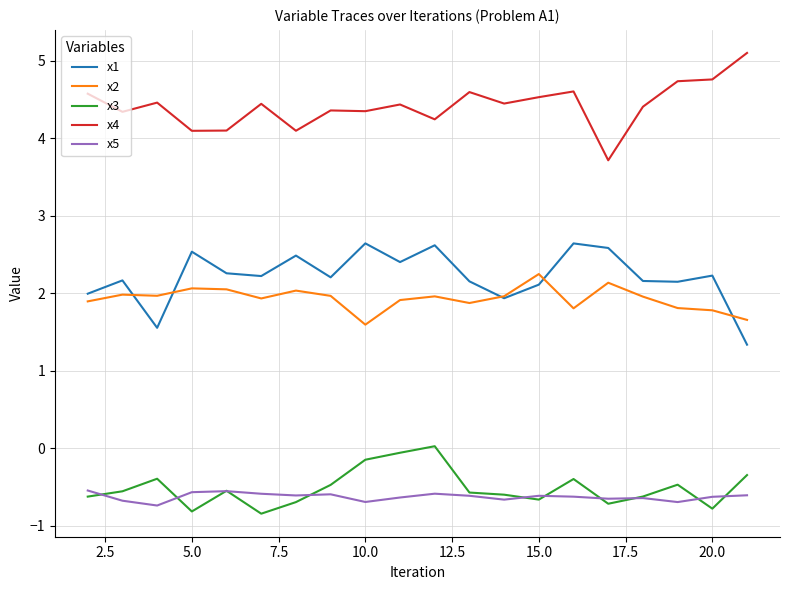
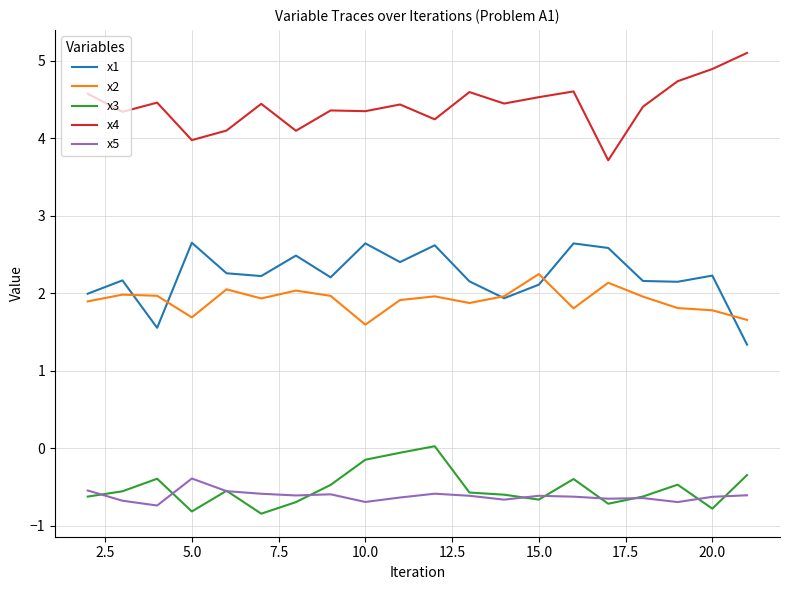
x1, 5.0: 2.5 -> 2.7
x2, 5.0: 2.1 -> 1.7
x4, 5.0: 4.1 -> 4.0
x5, 5.0: -0.6 -> -0.4
x4, 20.0: 4.8 -> 4.9
